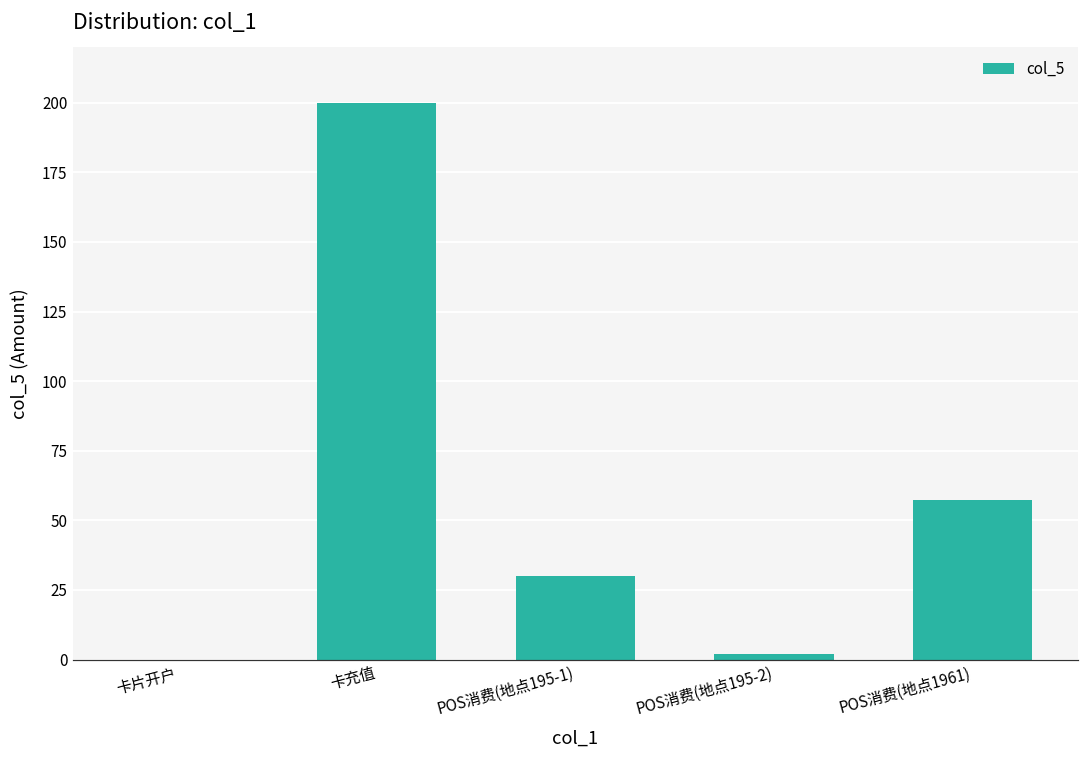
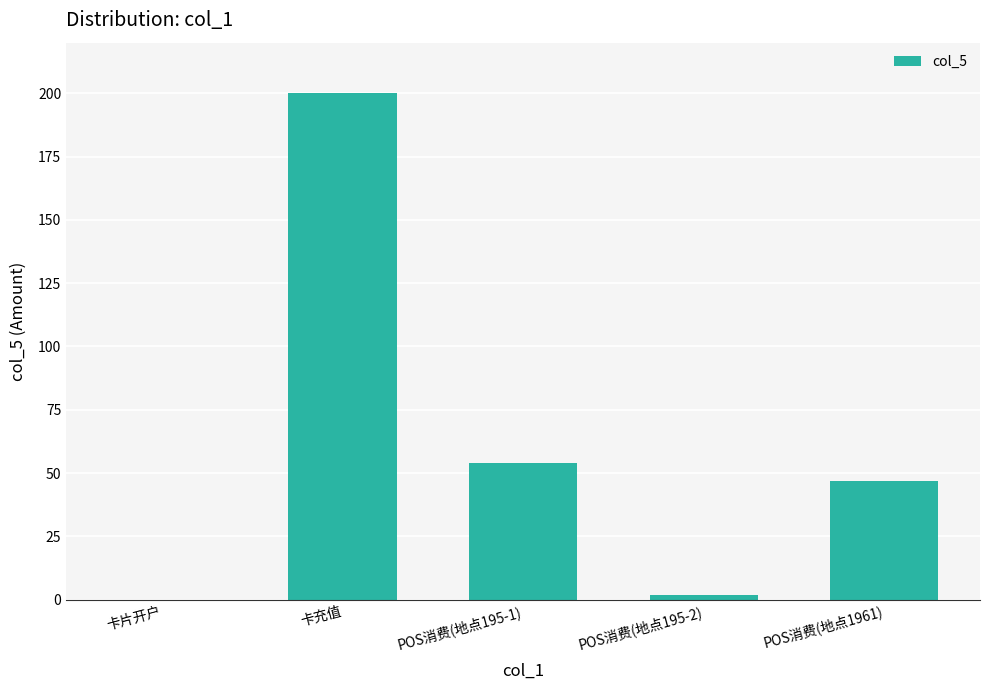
POS消费(地点195-1): 30 -> 54
POS消费(地点1961): 57 -> 47
